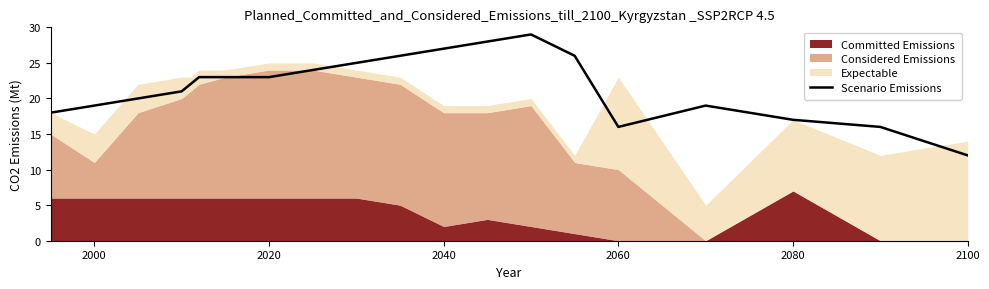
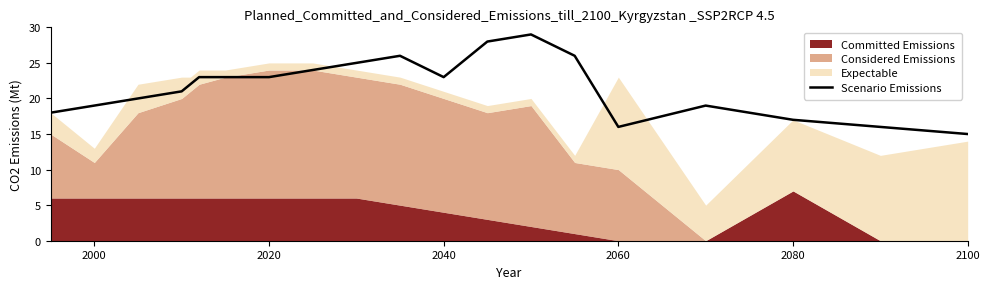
Expectable, 2000: 4 -> 2
Scenario Emissions, 2040: 27 -> 23
Committed Emissions, 2040: 2 -> 4
Scenario Emissions, 2100: 12 -> 15
